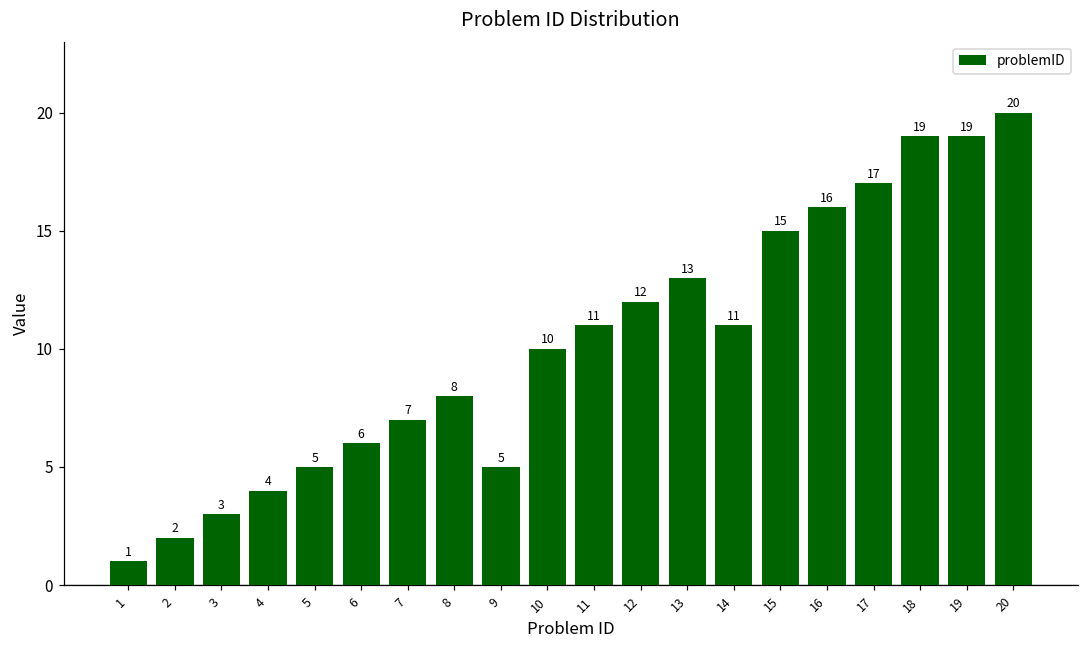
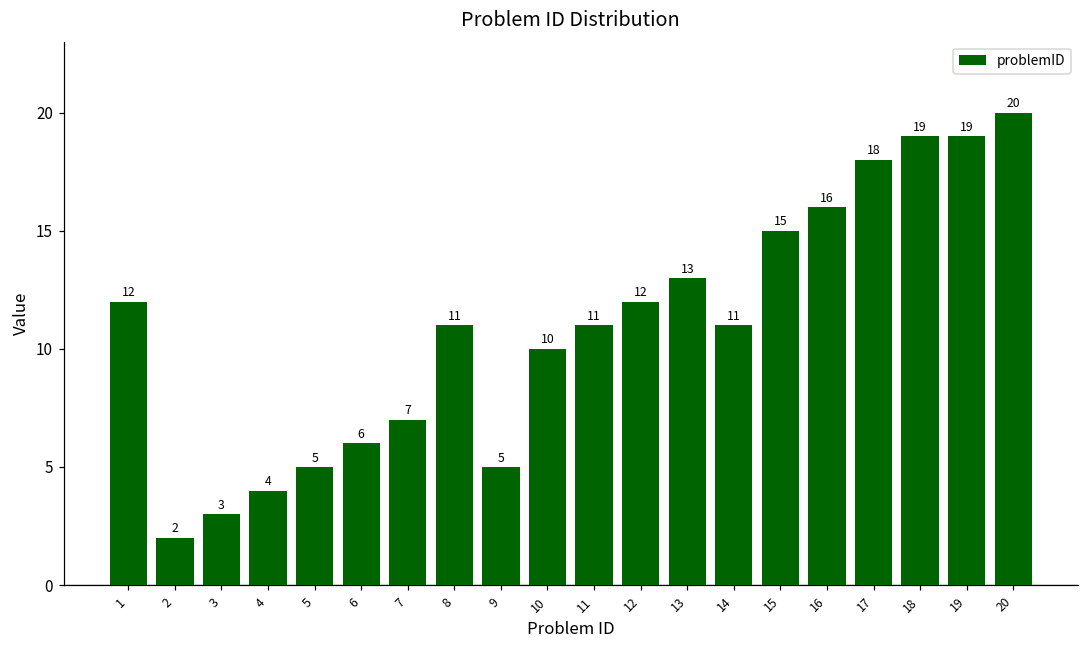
1: 1 -> 12
8: 8 -> 11
17: 17 -> 18
